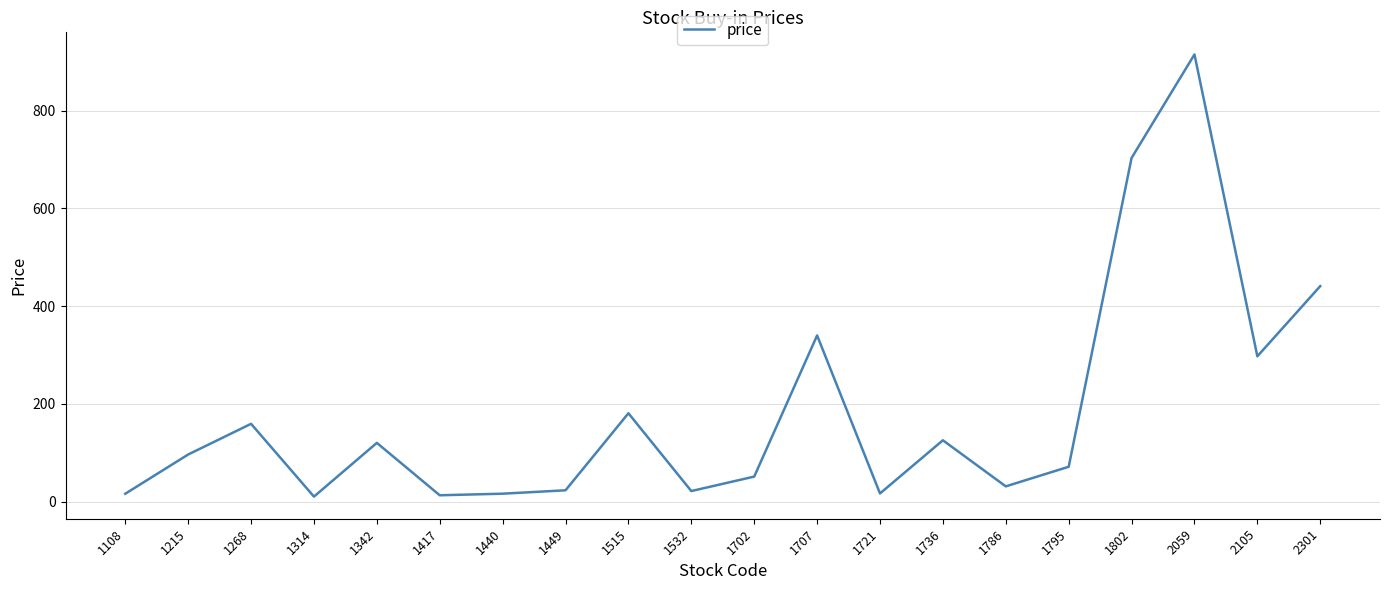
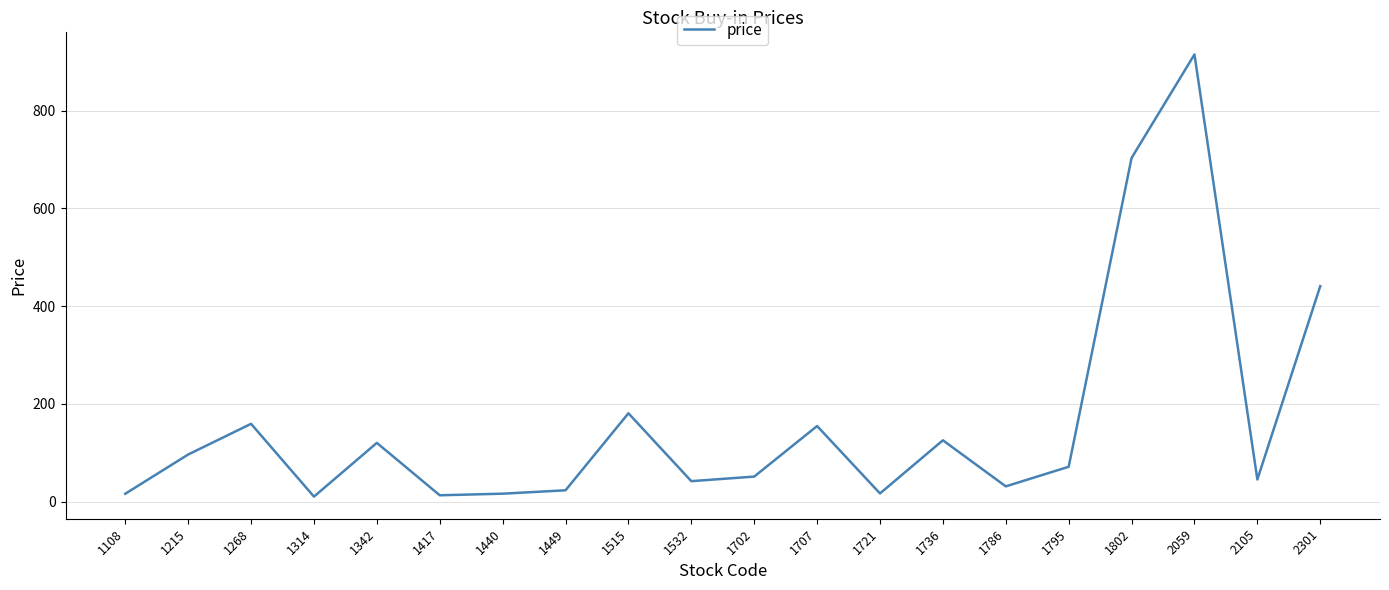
1532: 20 -> 40
1707: 340 -> 150
2105: 300 -> 50
